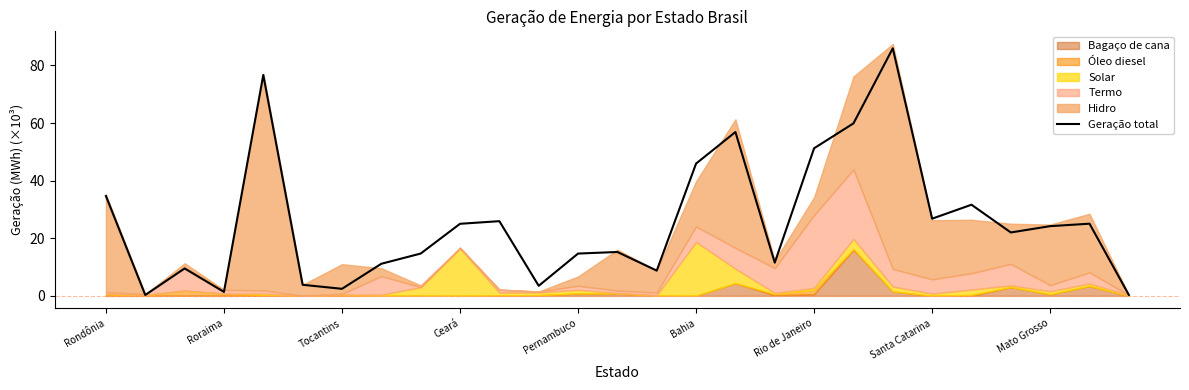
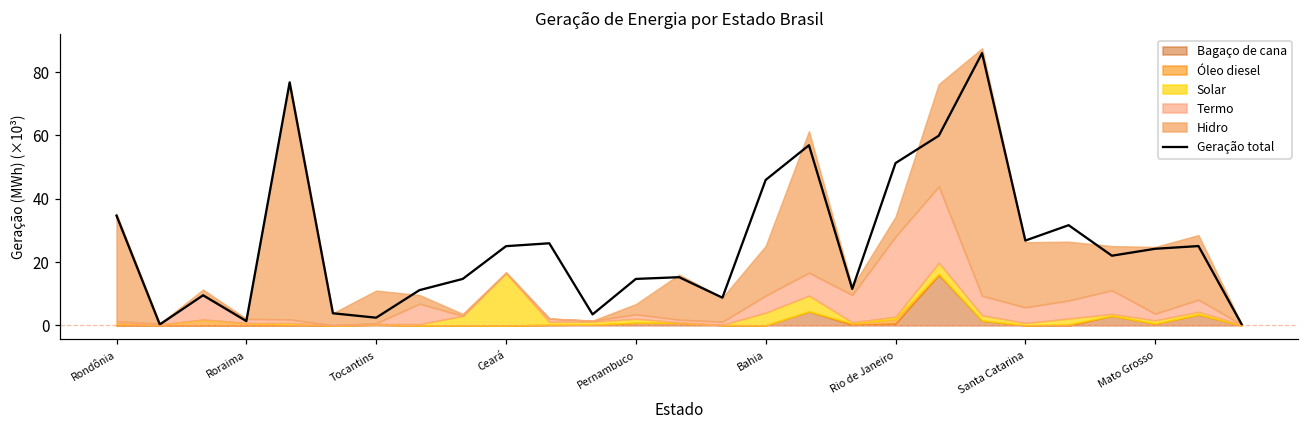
Solar, Bahia: 19 -> 4
